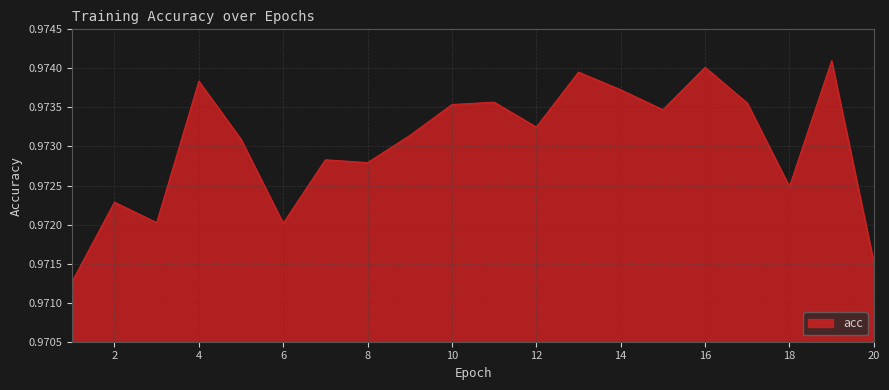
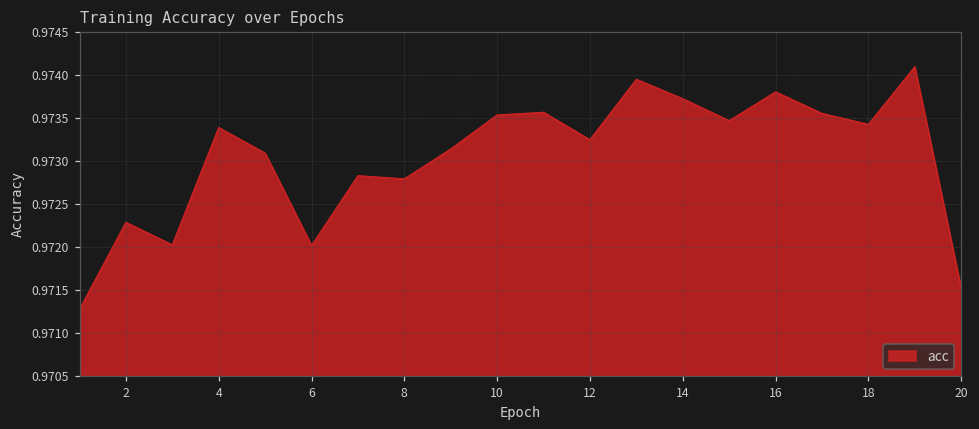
4: 0.9738 -> 0.9734
16: 0.9740 -> 0.9738
18: 0.9725 -> 0.9734
